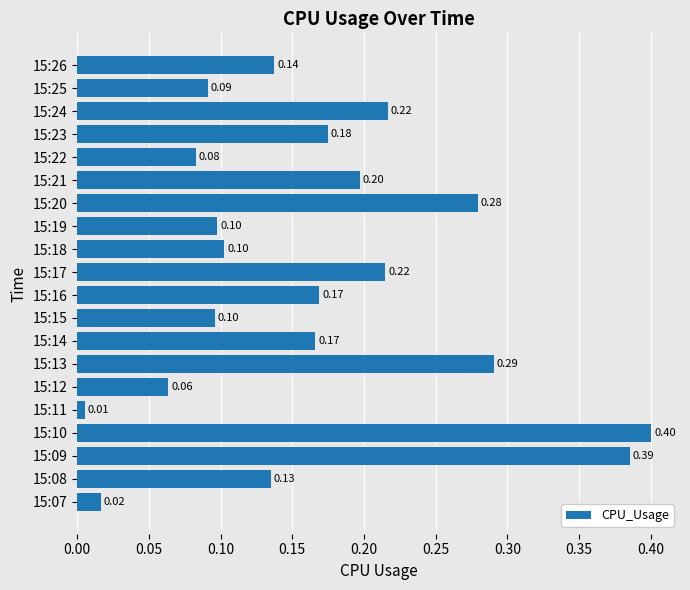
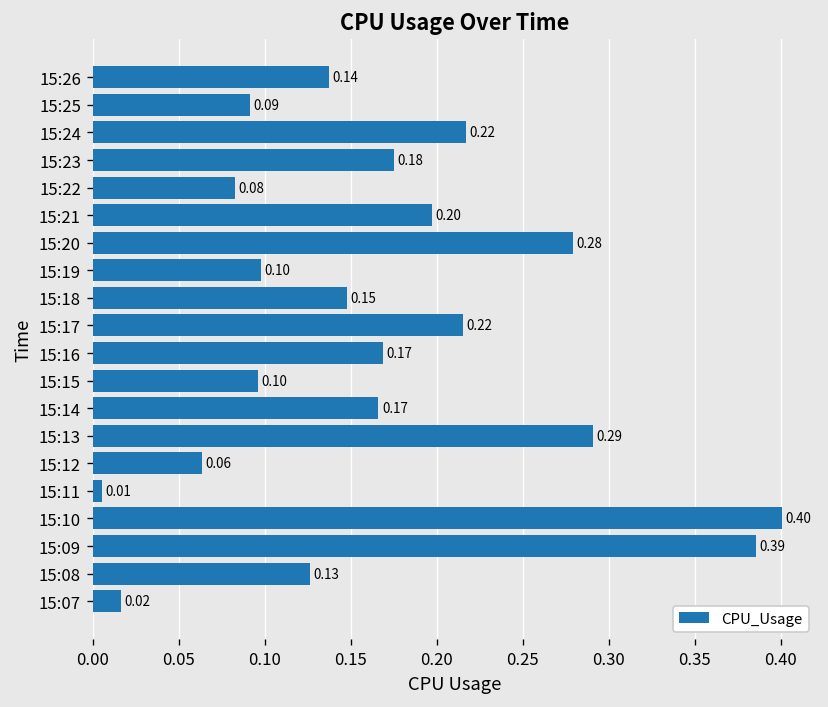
15:18: 0.10 -> 0.15
15:08: 0.135 -> 0.126
